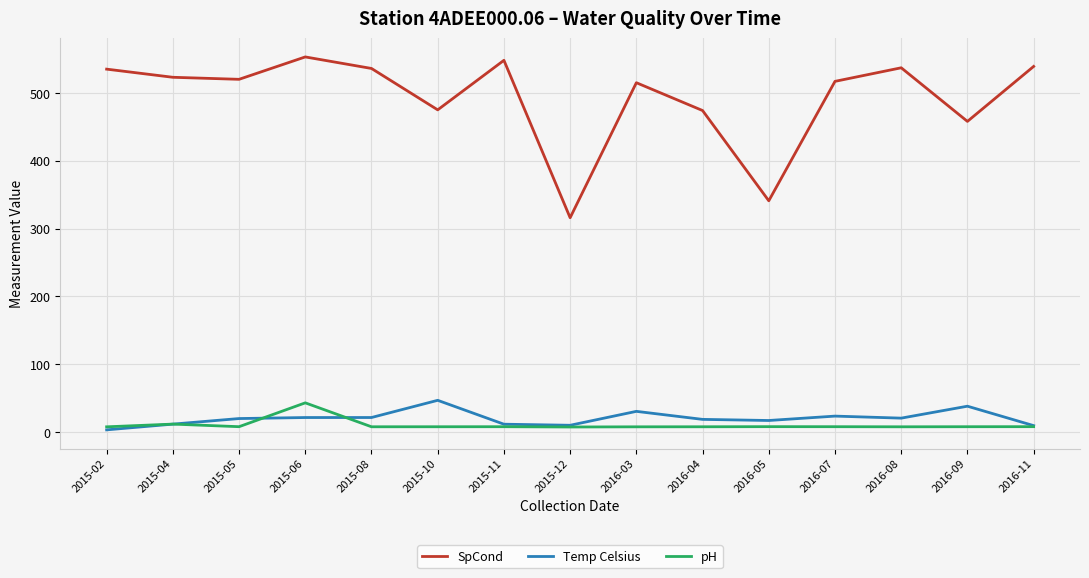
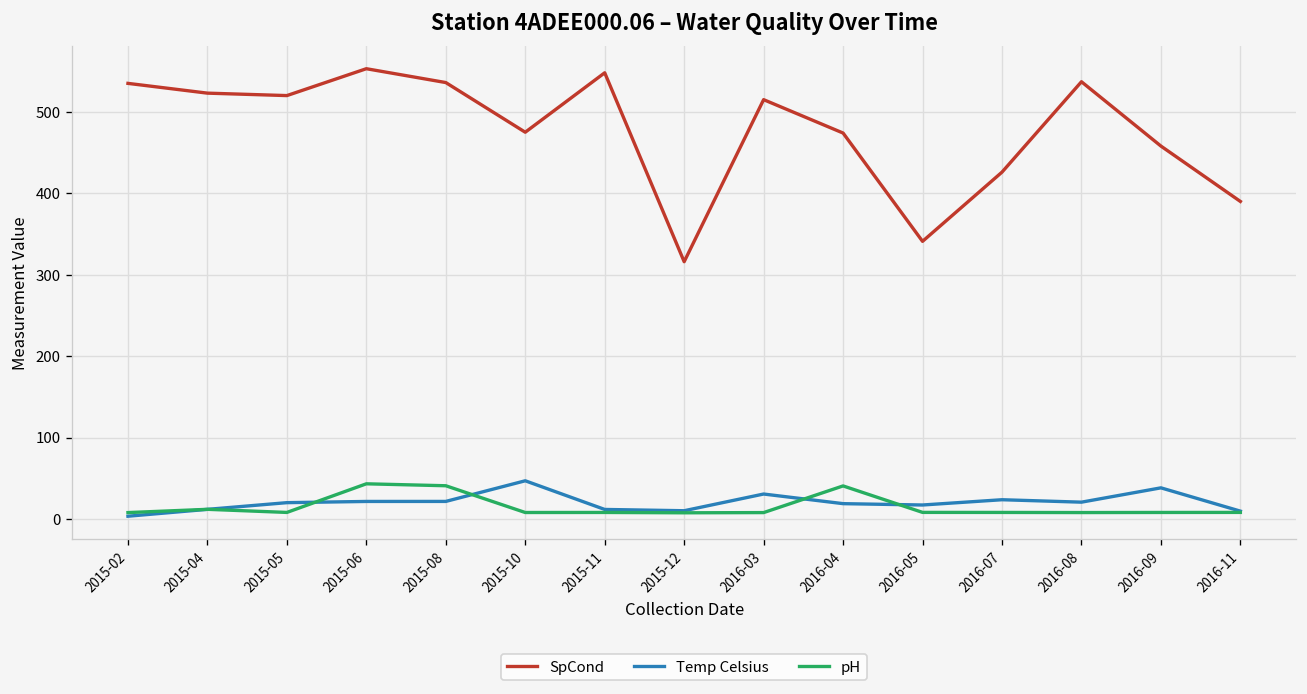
pH, 2015-08: 10 -> 40
pH, 2016-04: 10 -> 40
SpCond, 2016-07: 520 -> 430
SpCond, 2016-11: 540 -> 390
